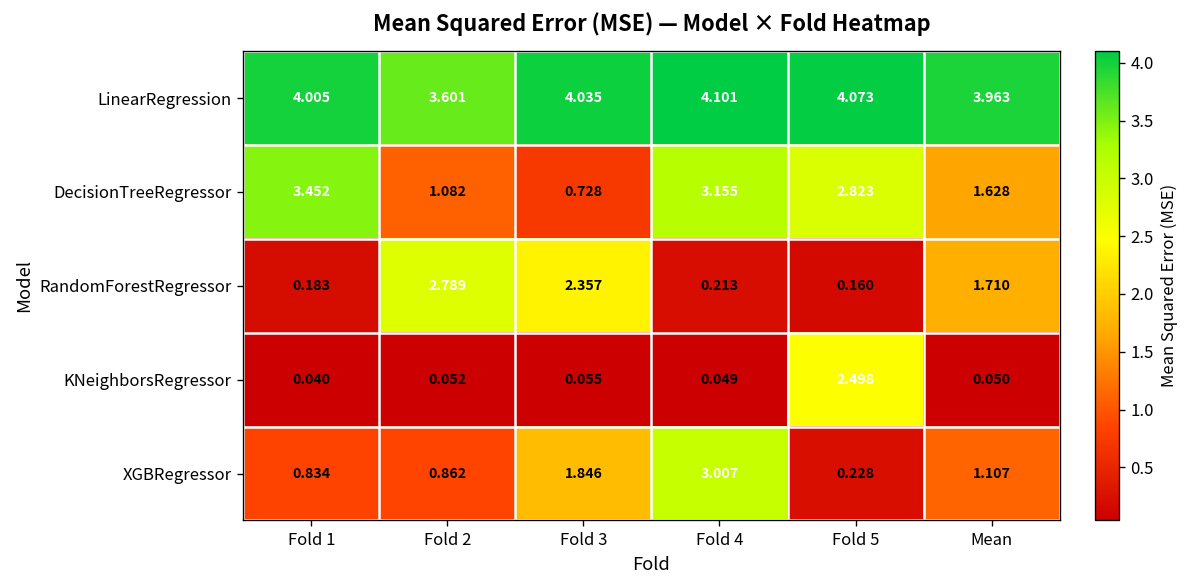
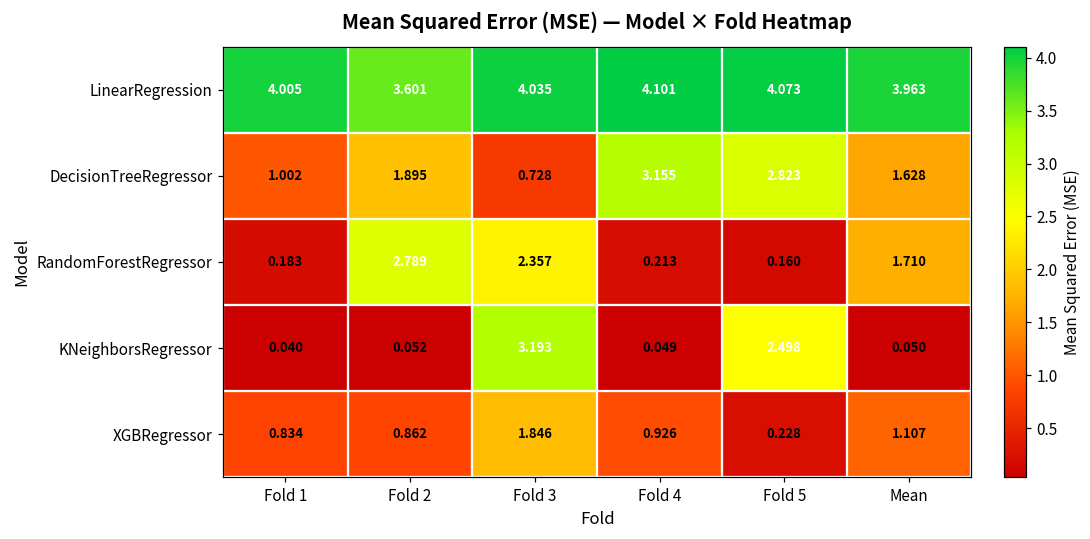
DecisionTreeRegressor, Fold 1: 3.452 -> 1.002
DecisionTreeRegressor, Fold 2: 1.082 -> 1.895
KNeighborsRegressor, Fold 3: 0.055 -> 3.193
XGBRegressor, Fold 4: 3.007 -> 0.926
